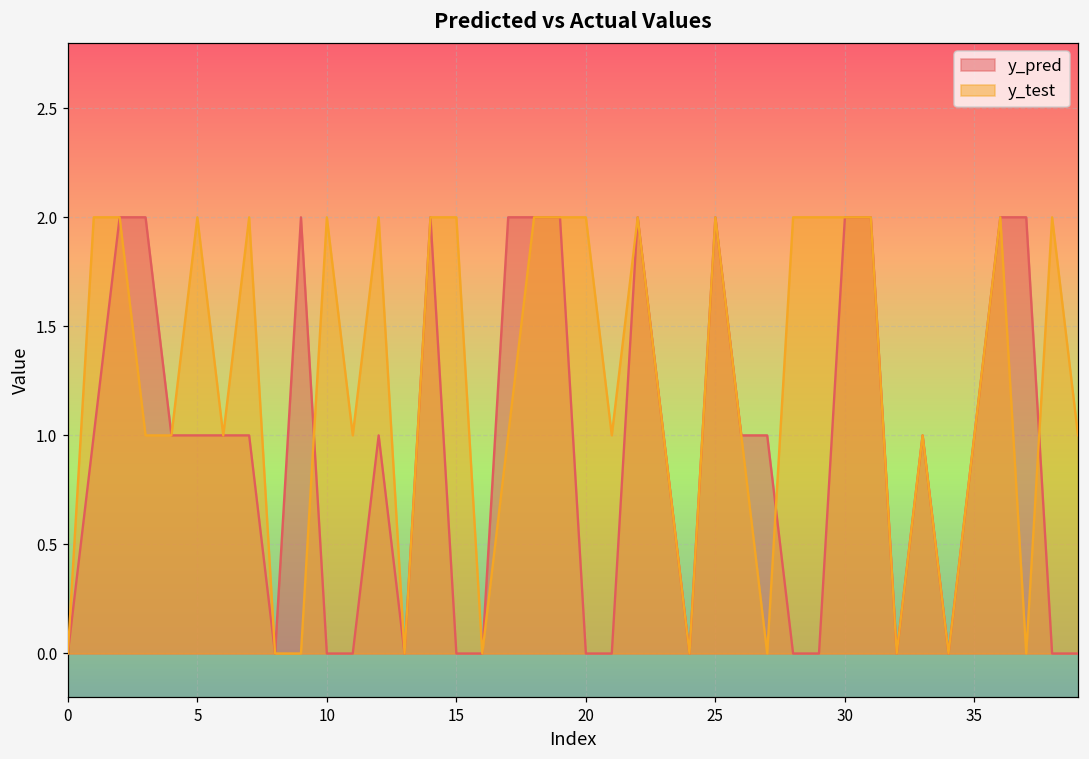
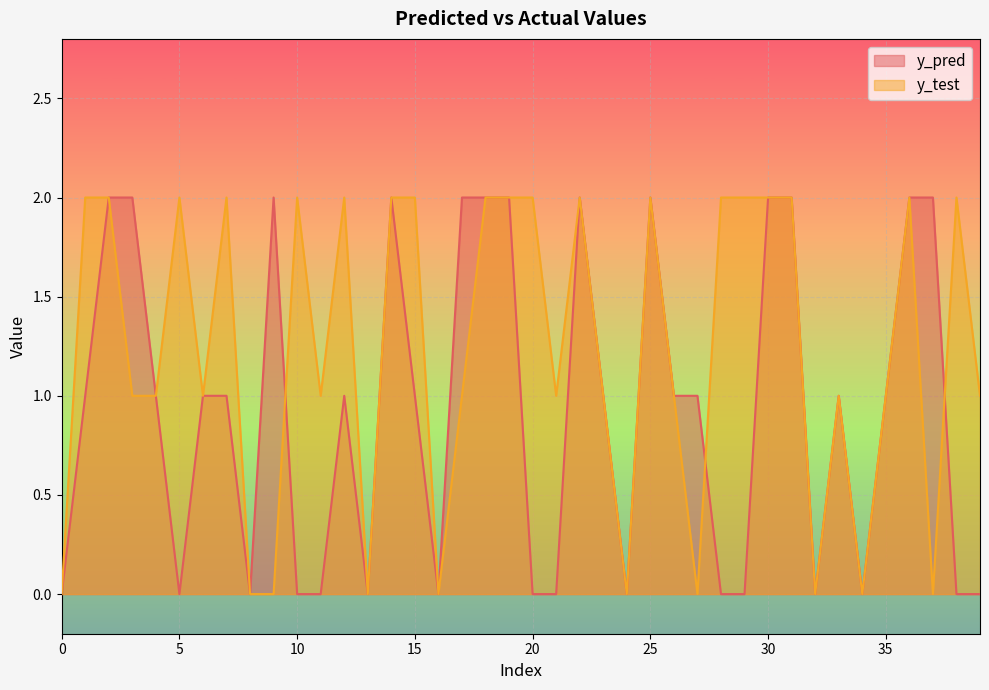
y_pred, 5: 1 -> 0
y_pred, 15: 0 -> 1
